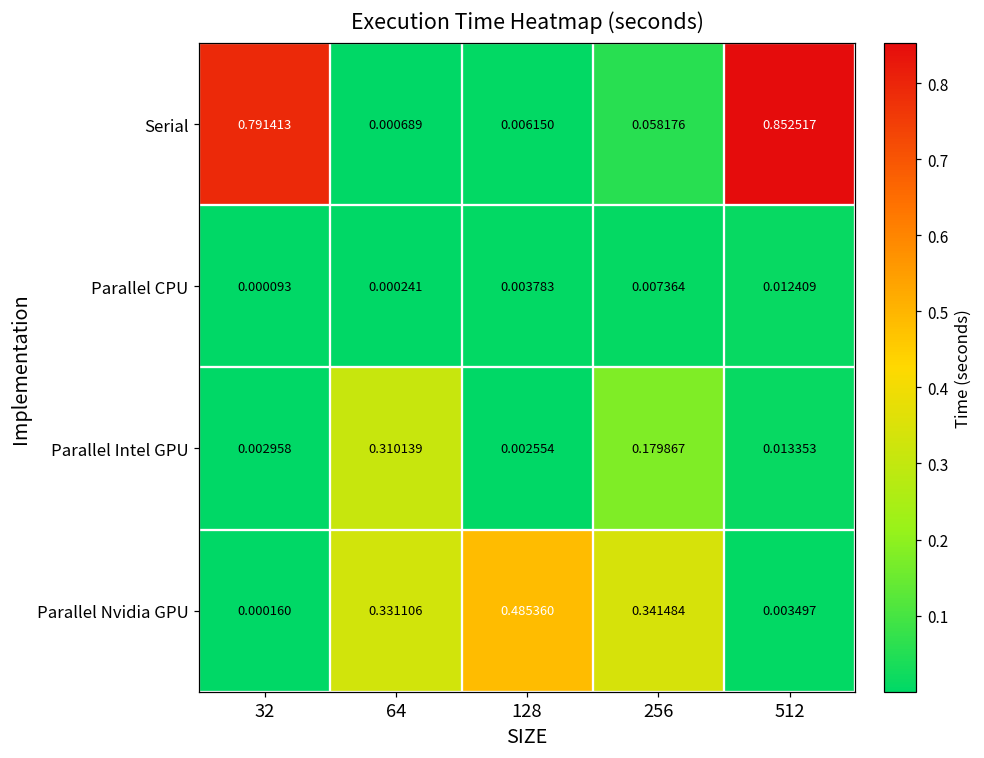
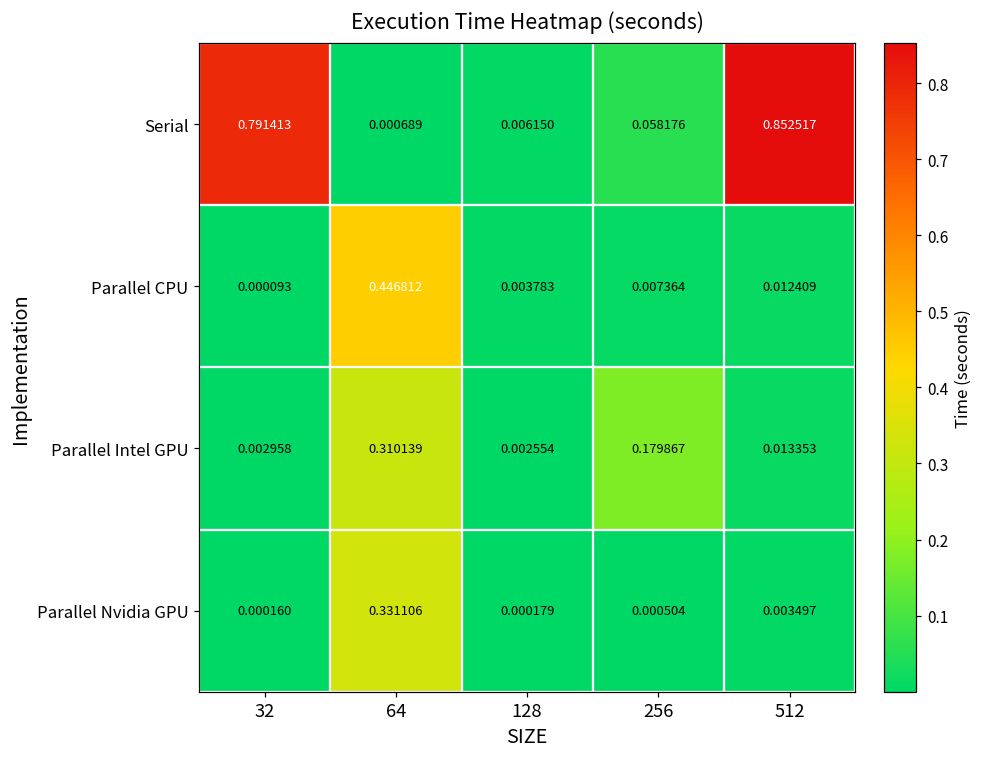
Parallel CPU, 64: 0.000241 -> 0.446812
Parallel Nvidia GPU, 128: 0.485360 -> 0.000179
Parallel Nvidia GPU, 256: 0.341484 -> 0.000504
